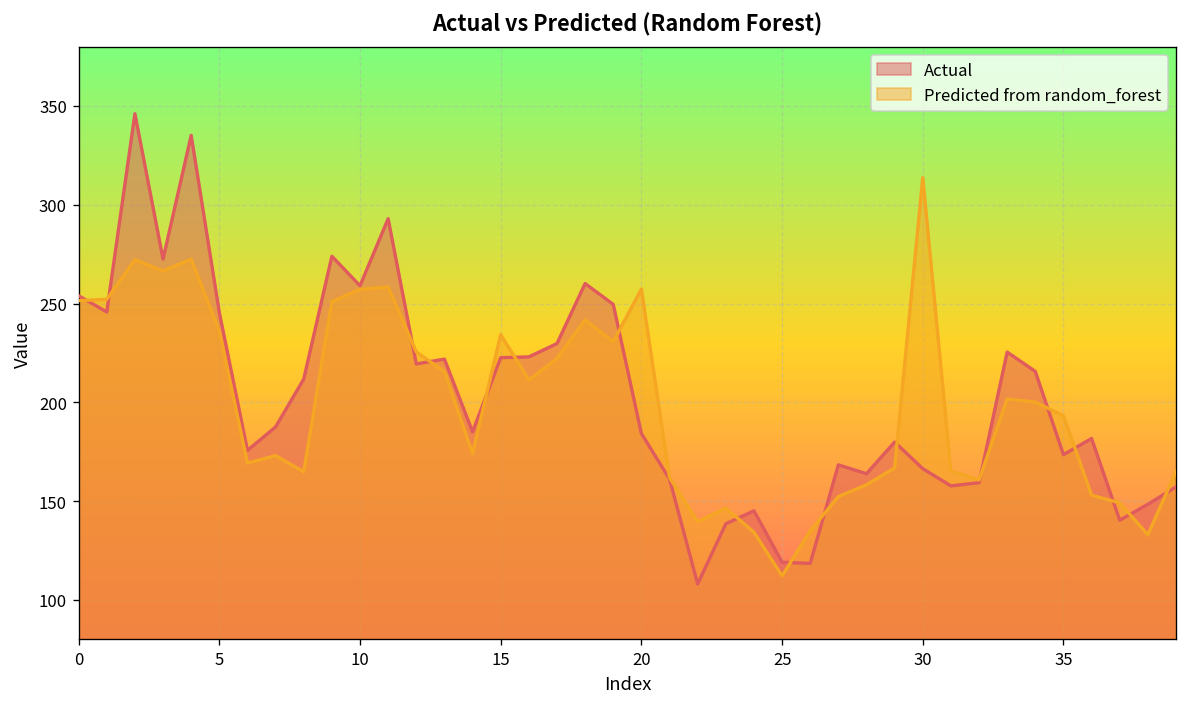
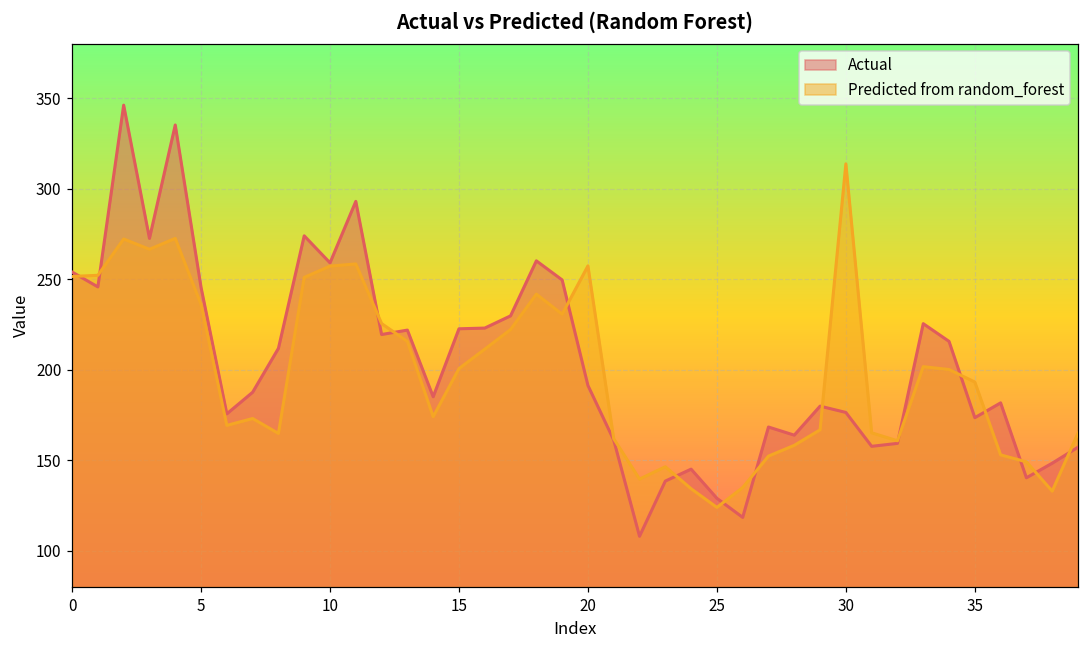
Predicted from random_forest, 15: 234 -> 201
Actual, 20: 184 -> 191
Actual, 25: 119 -> 129
Predicted from random_forest, 25: 112 -> 124
Actual, 30: 166 -> 176
